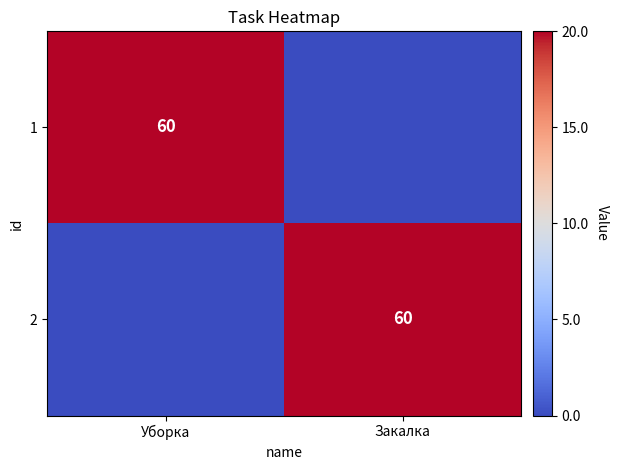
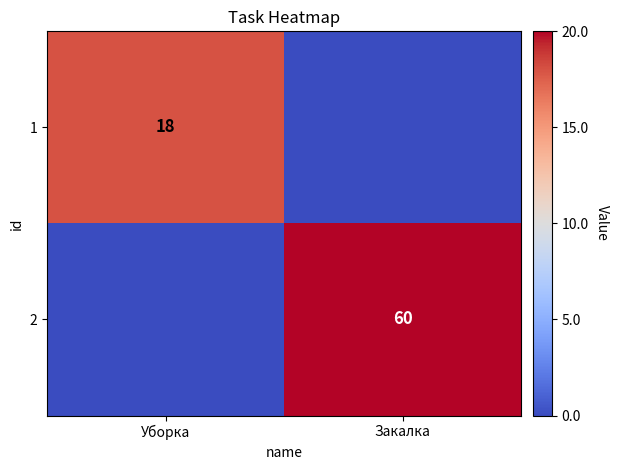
1, Уборка: 60 -> 18
